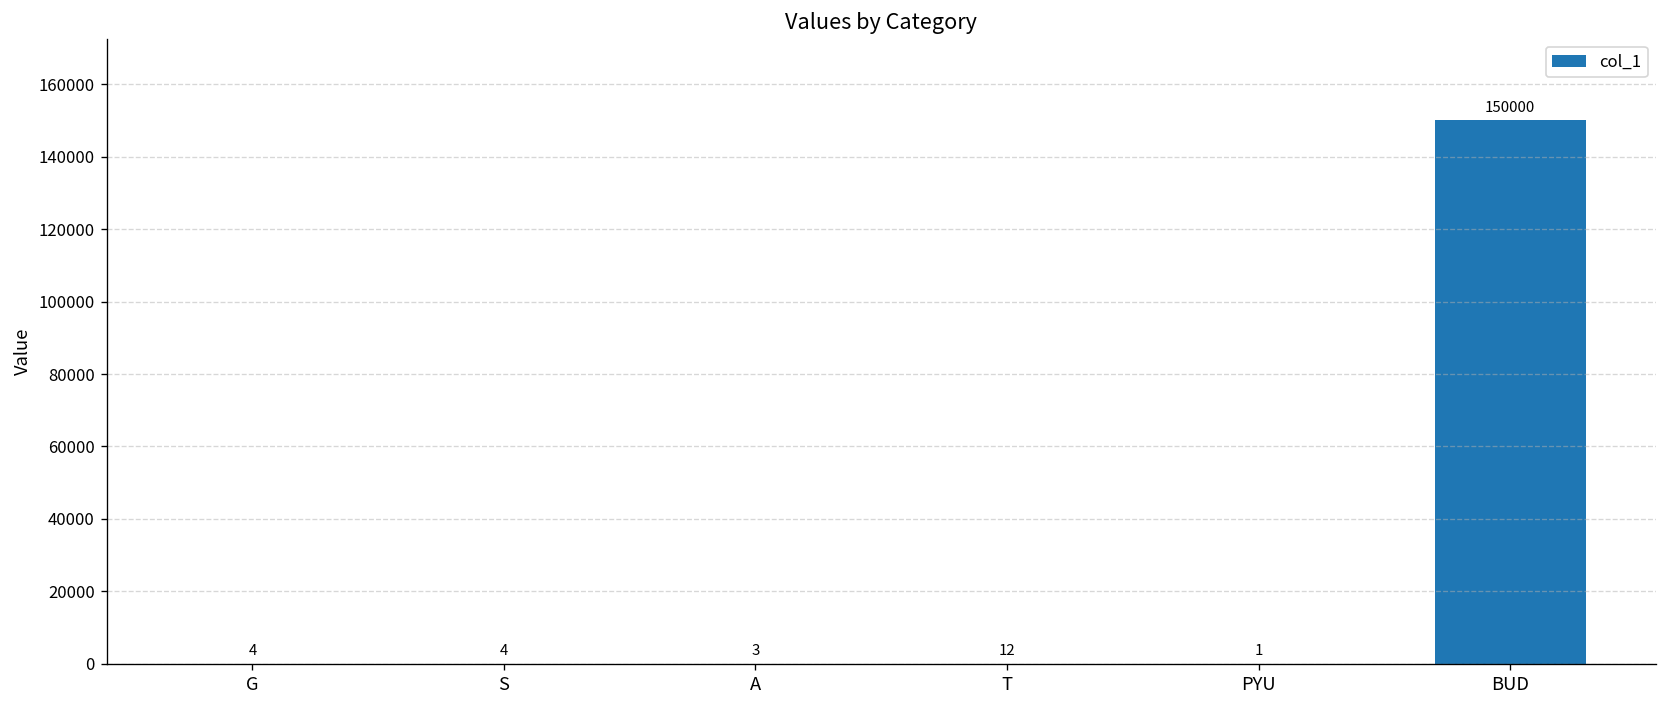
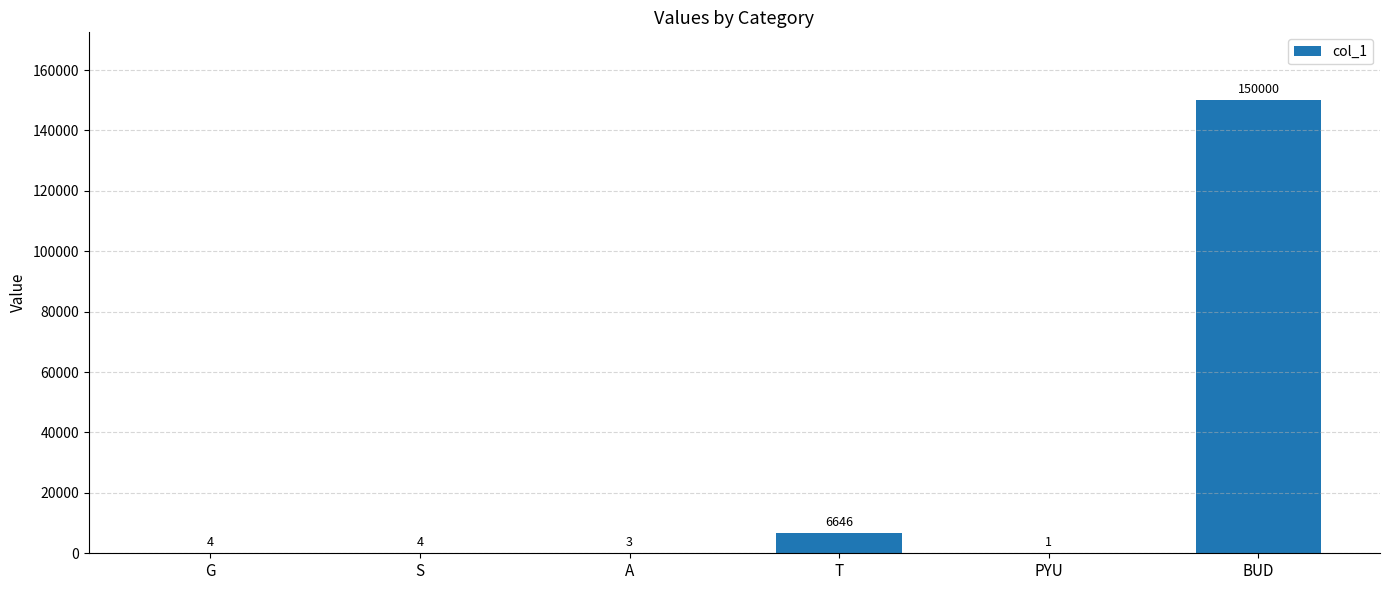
T: 12 -> 6646
